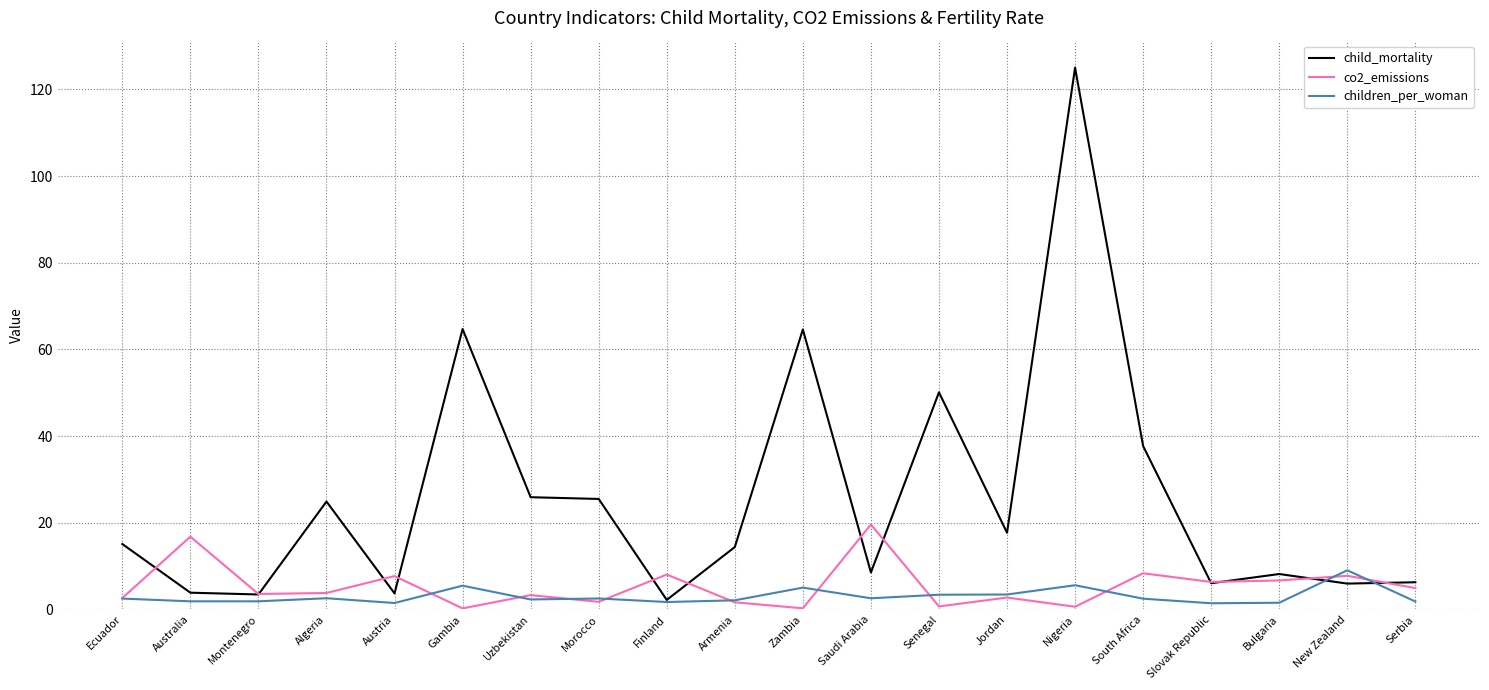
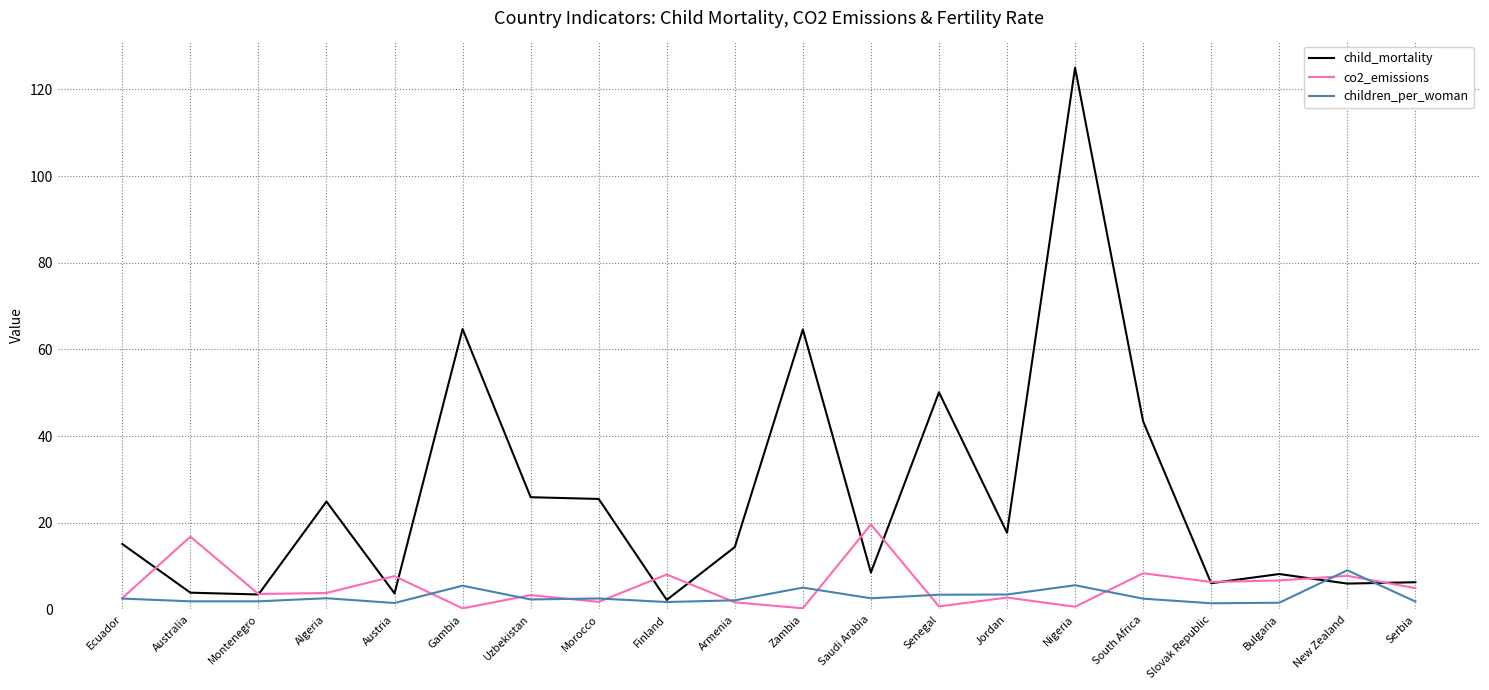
child_mortality, South Africa: 38 -> 43
